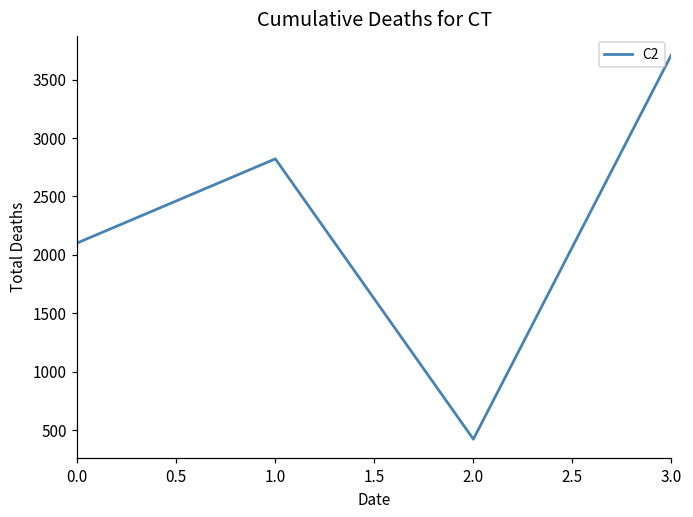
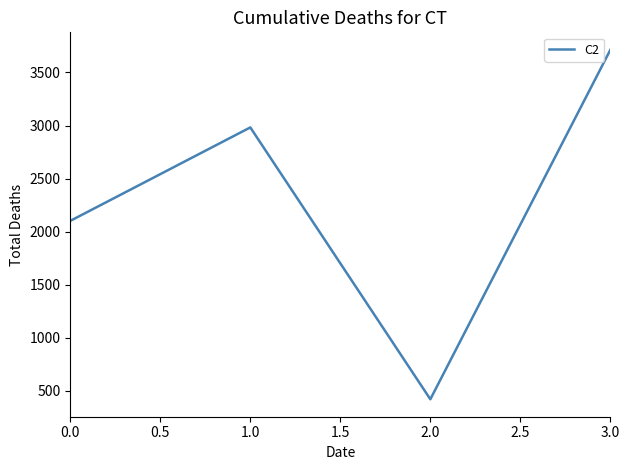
1.0: 2820 -> 2980
